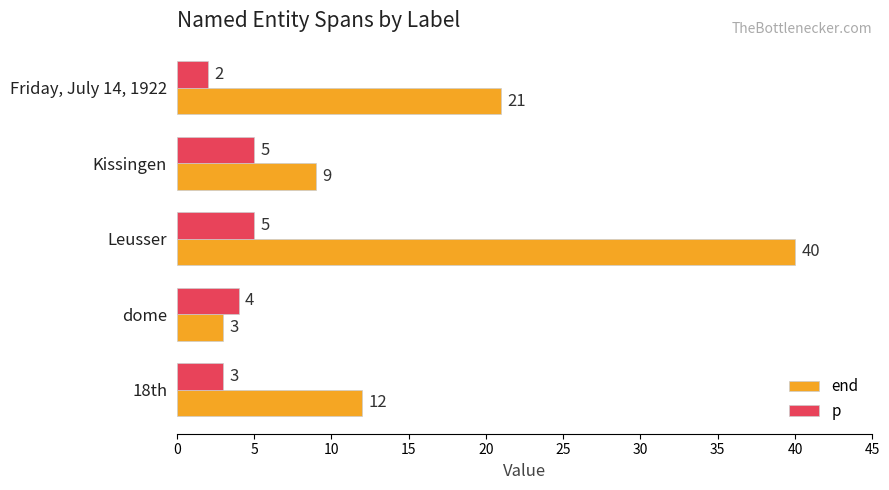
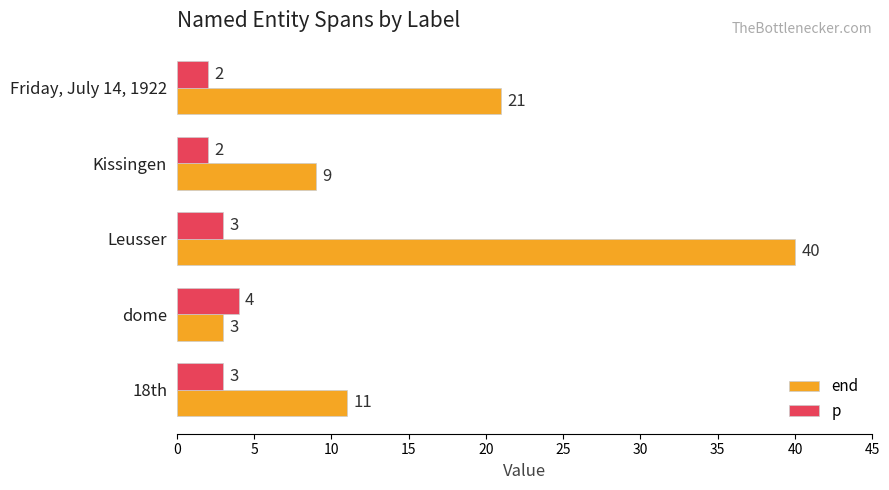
p, Kissingen: 5 -> 2
p, Leusser: 5 -> 3
end, 18th: 12 -> 11
